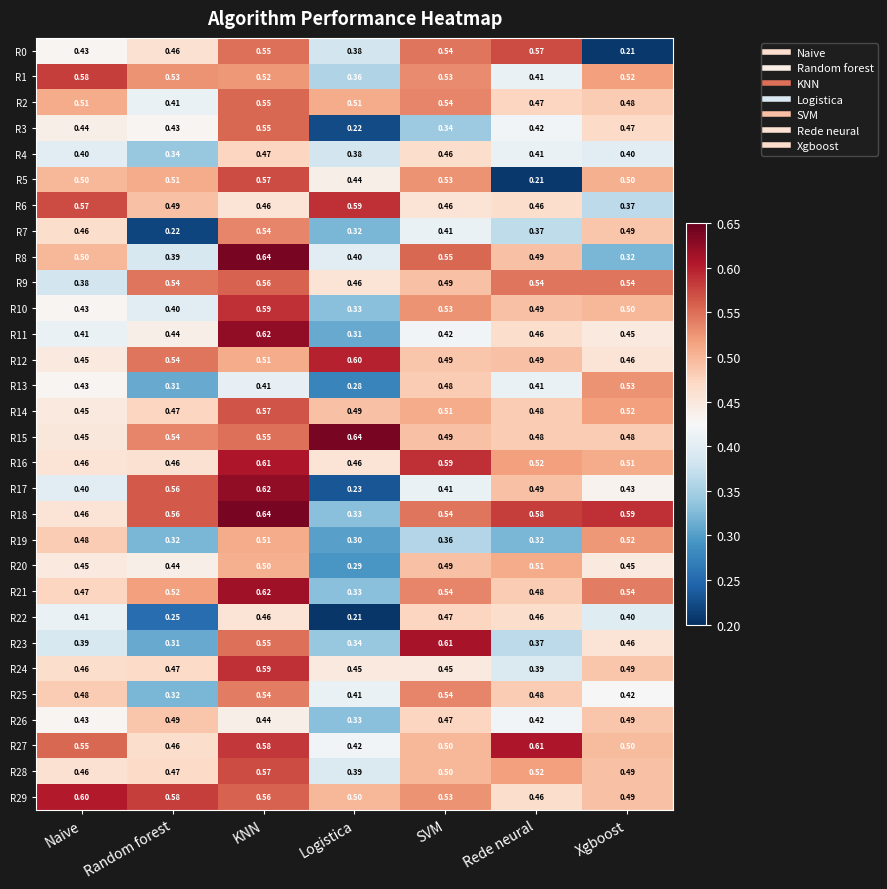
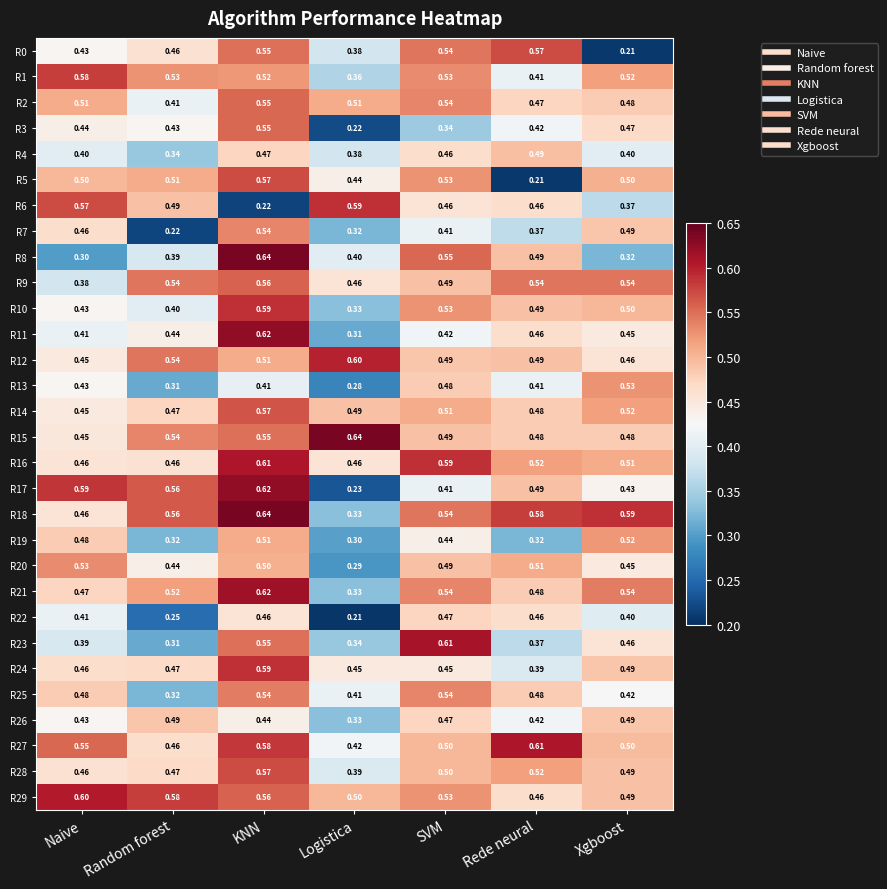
R4, Rede neural: 0.41 -> 0.49
R6, KNN: 0.46 -> 0.22
R8, Naive: 0.50 -> 0.30
R17, Naive: 0.40 -> 0.59
R19, SVM: 0.36 -> 0.44
R20, Naive: 0.45 -> 0.53
